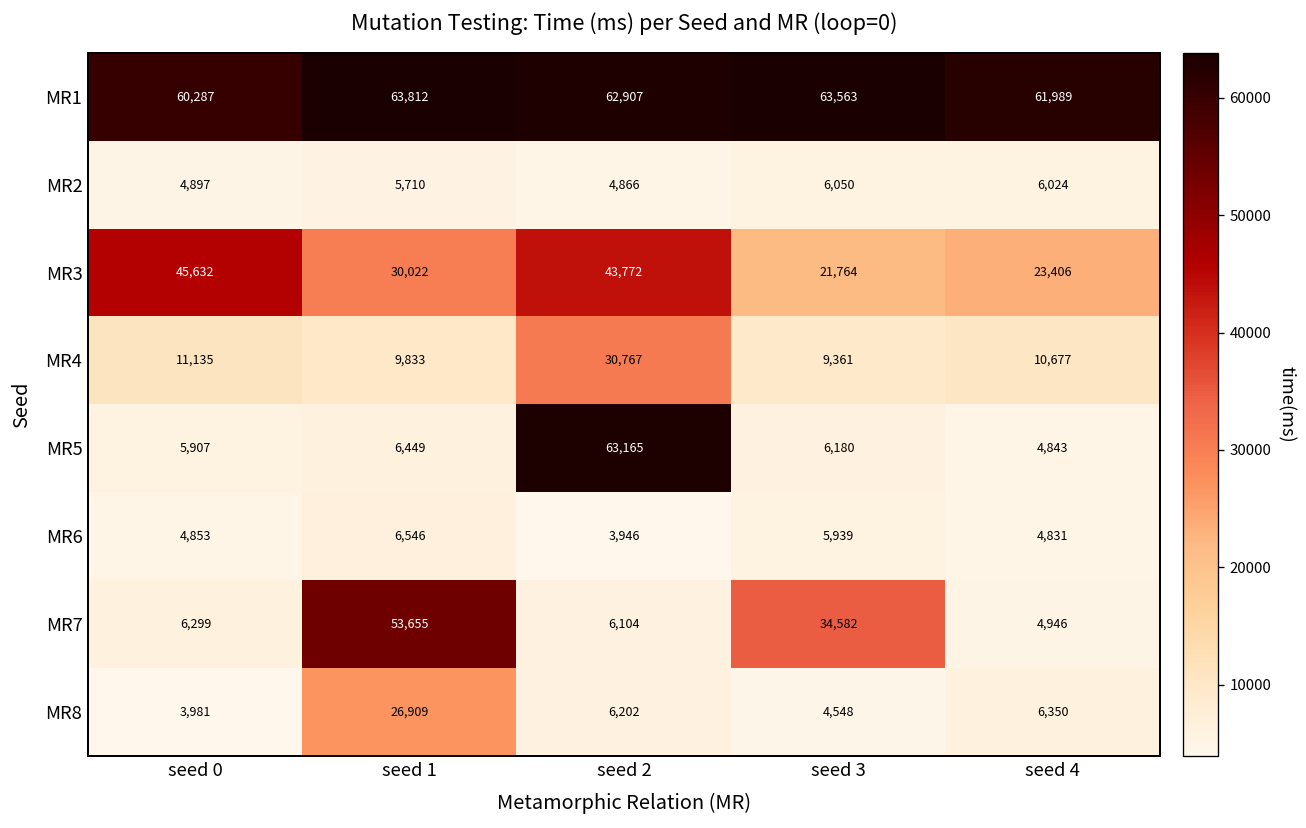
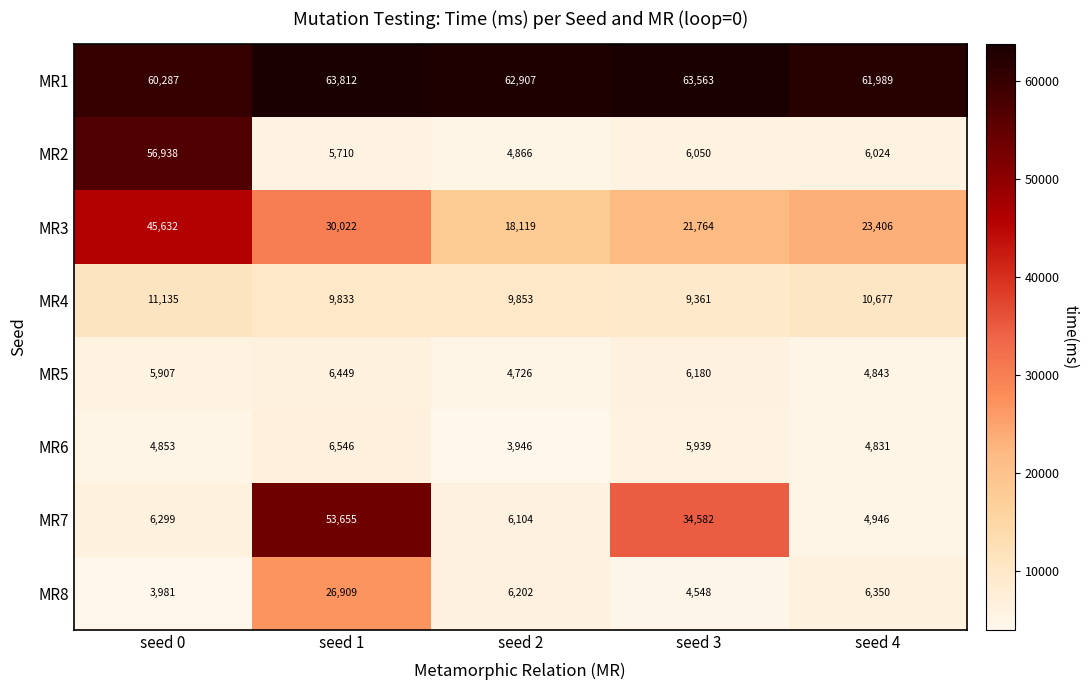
MR2, seed 0: 4,897 -> 56,938
MR3, seed 2: 43,772 -> 18,119
MR4, seed 2: 30,767 -> 9,853
MR5, seed 2: 63,165 -> 4,726
